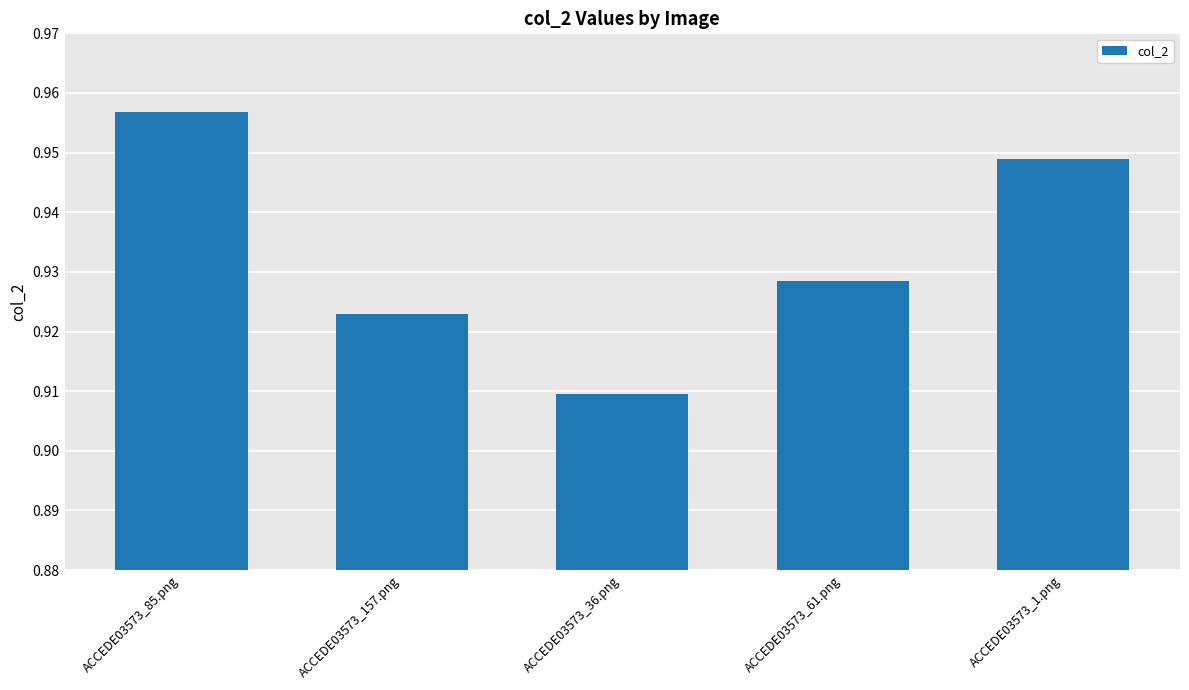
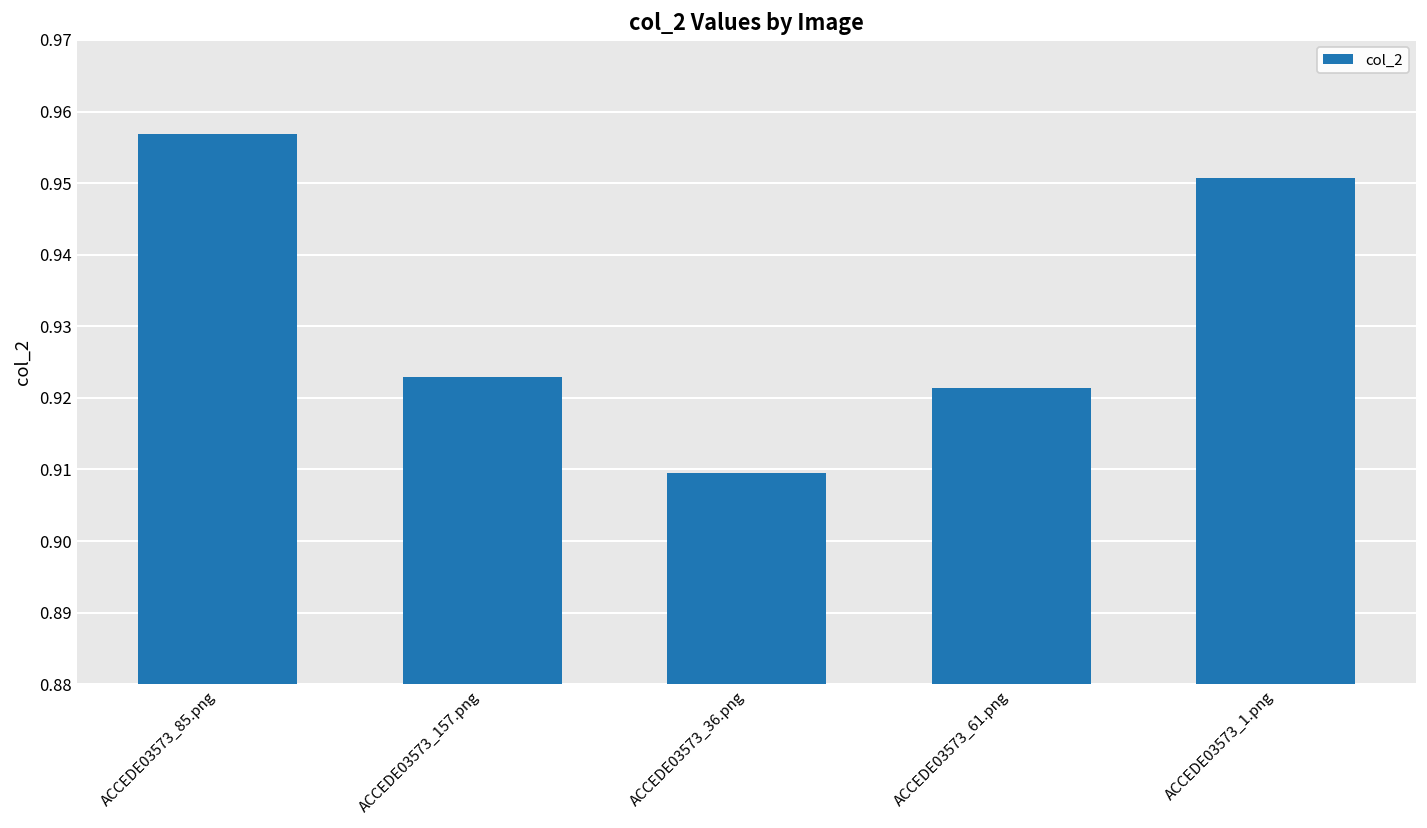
ACCEDE03573_61.png: 0.929 -> 0.921
ACCEDE03573_1.png: 0.949 -> 0.951
